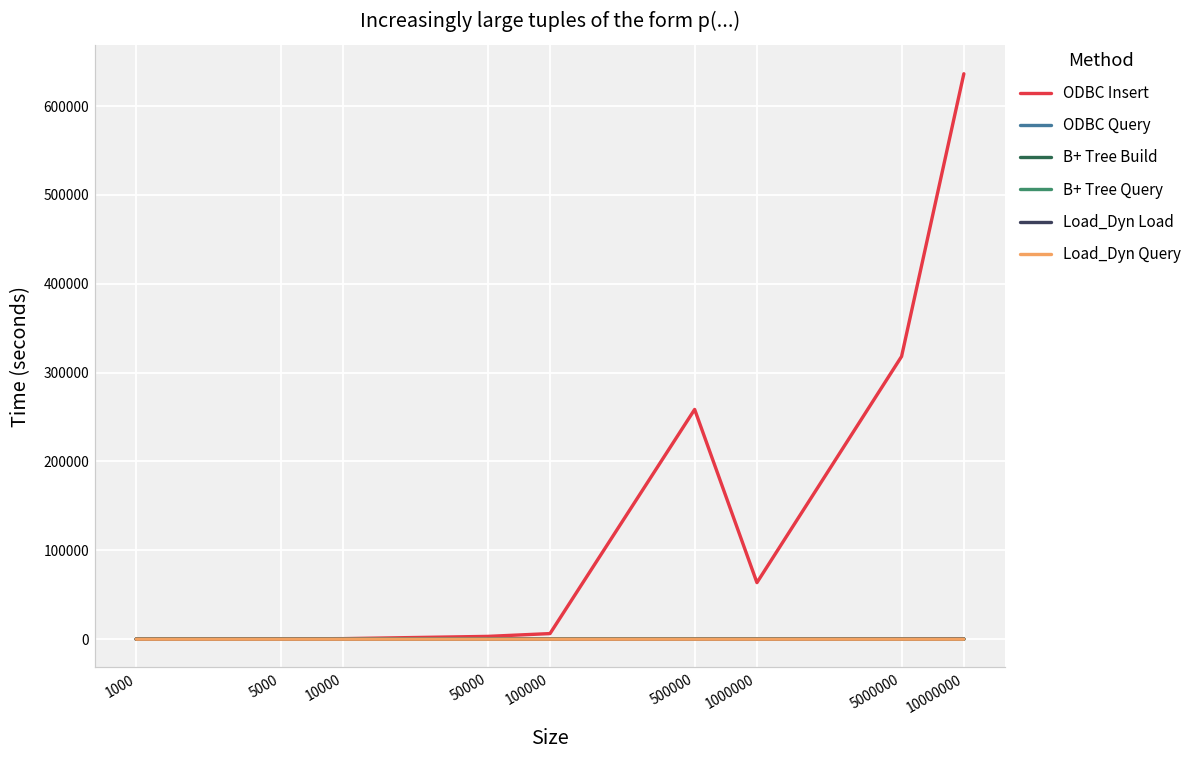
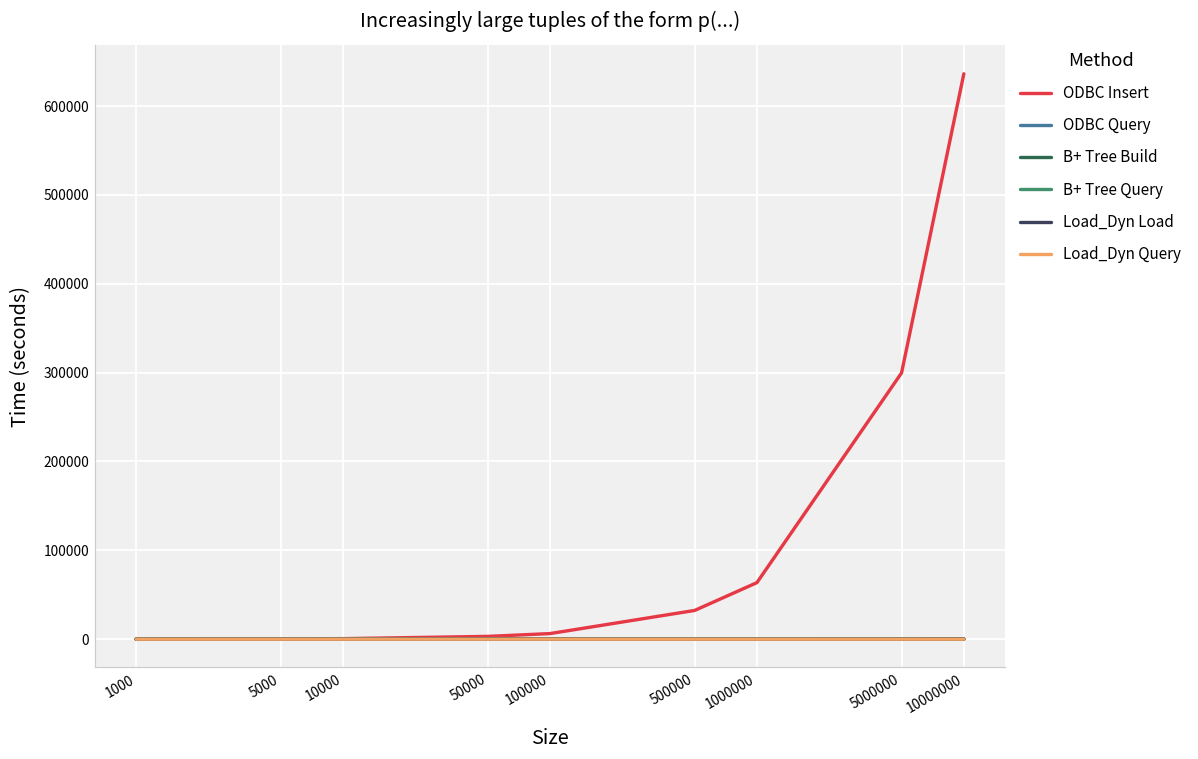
ODBC Insert, 500000: 260000 -> 30000
ODBC Insert, 5000000: 320000 -> 300000
